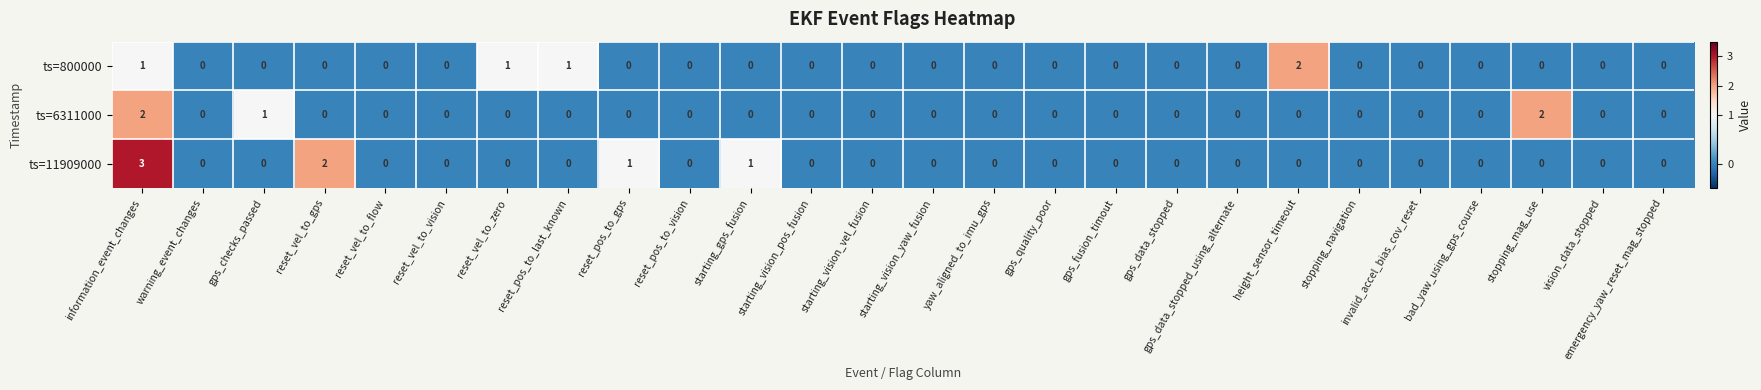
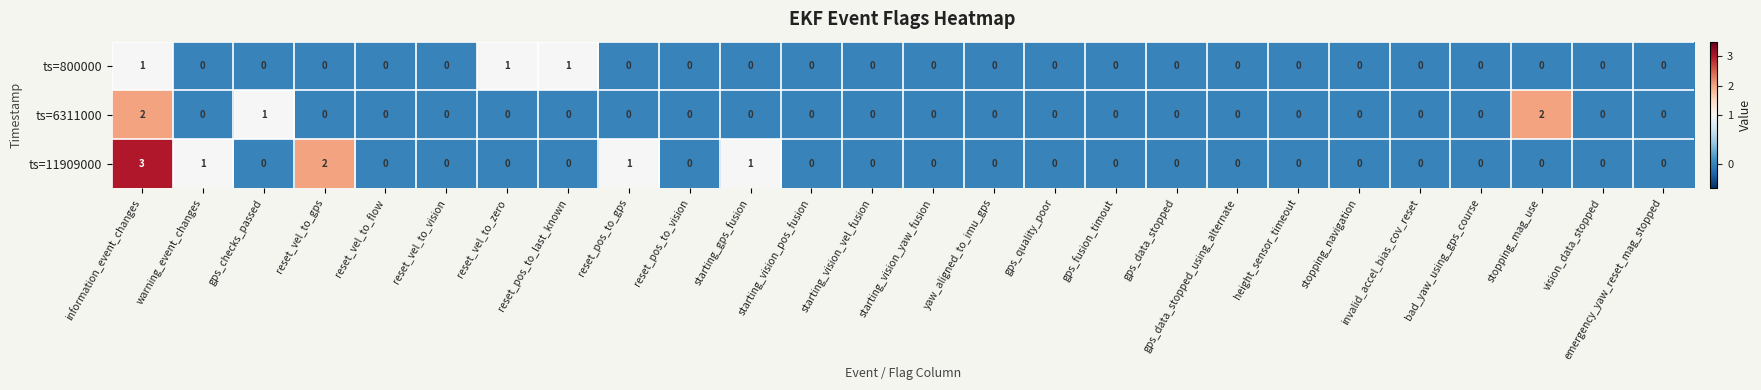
ts=800000, height_sensor_timeout: 2 -> 0
ts=11909000, warning_event_changes: 0 -> 1
